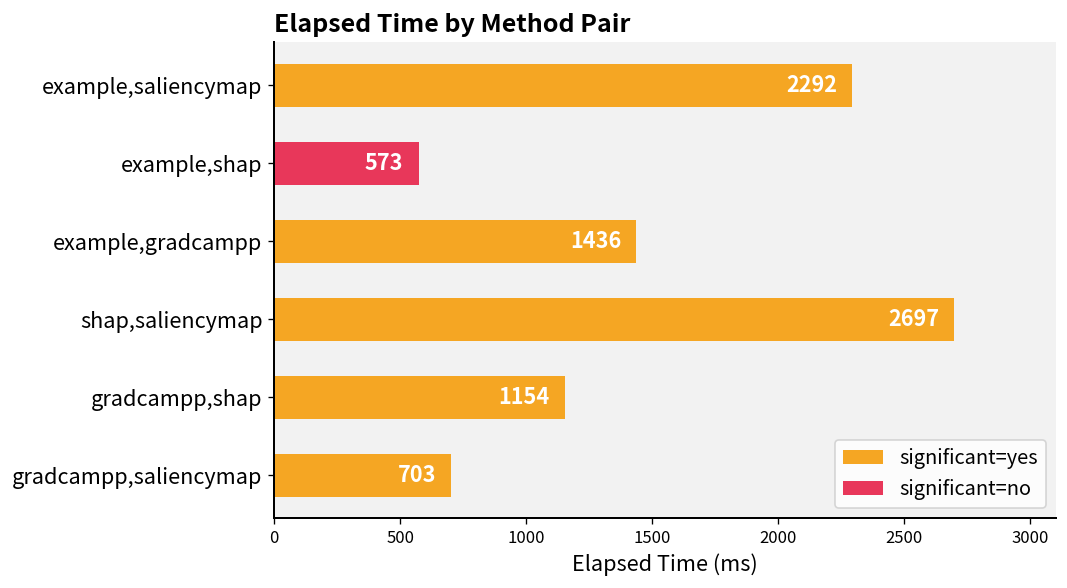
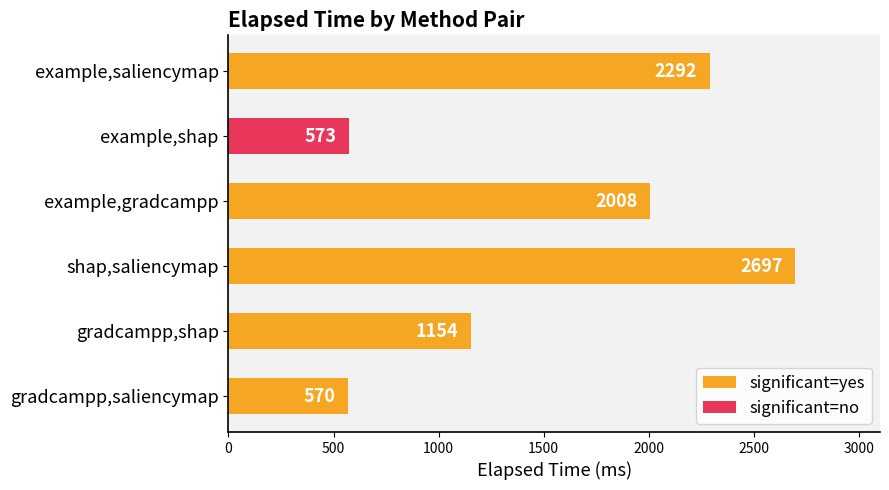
example,gradcampp: 1436 -> 2008
gradcampp,saliencymap: 703 -> 570
